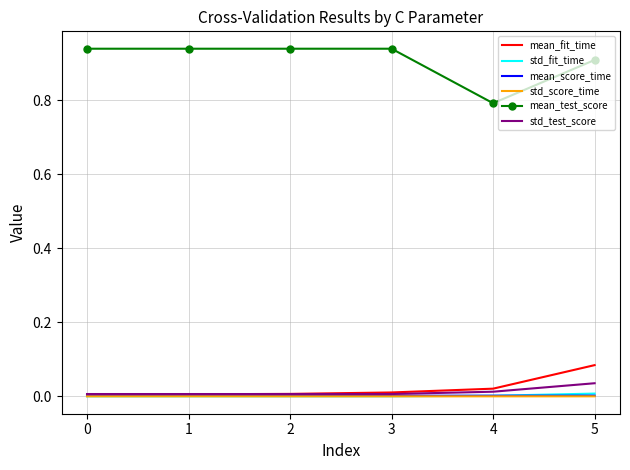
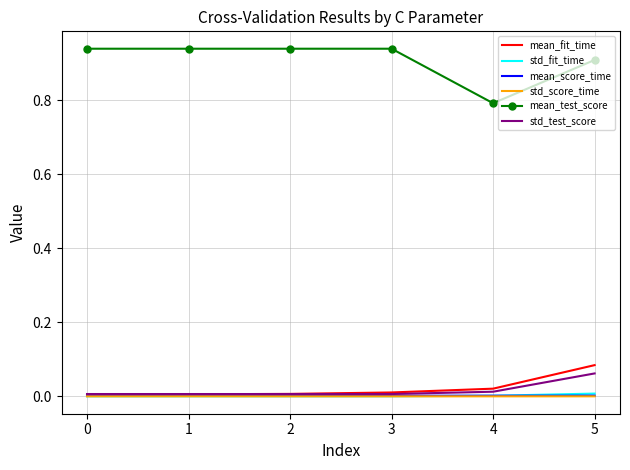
std_test_score, 5: 0.04 -> 0.06
